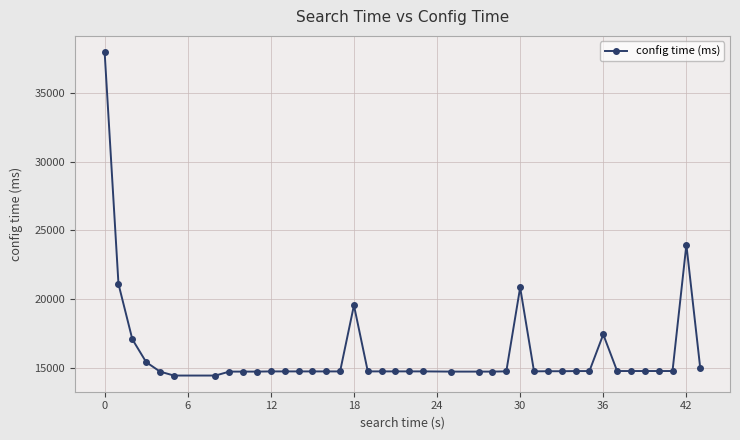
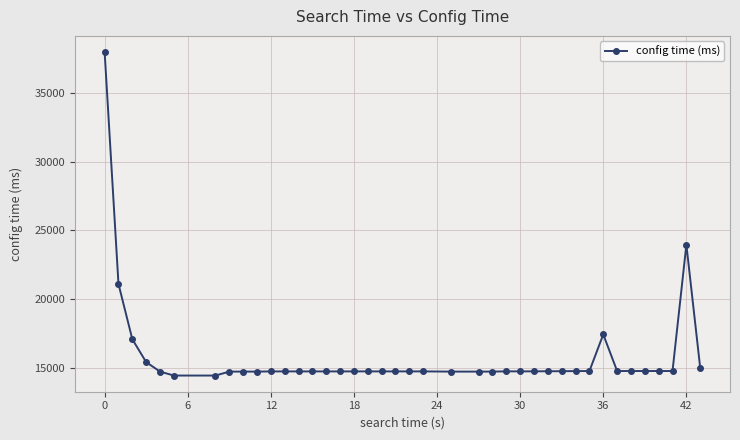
18: 19500 -> 14700
30: 20800 -> 14700
